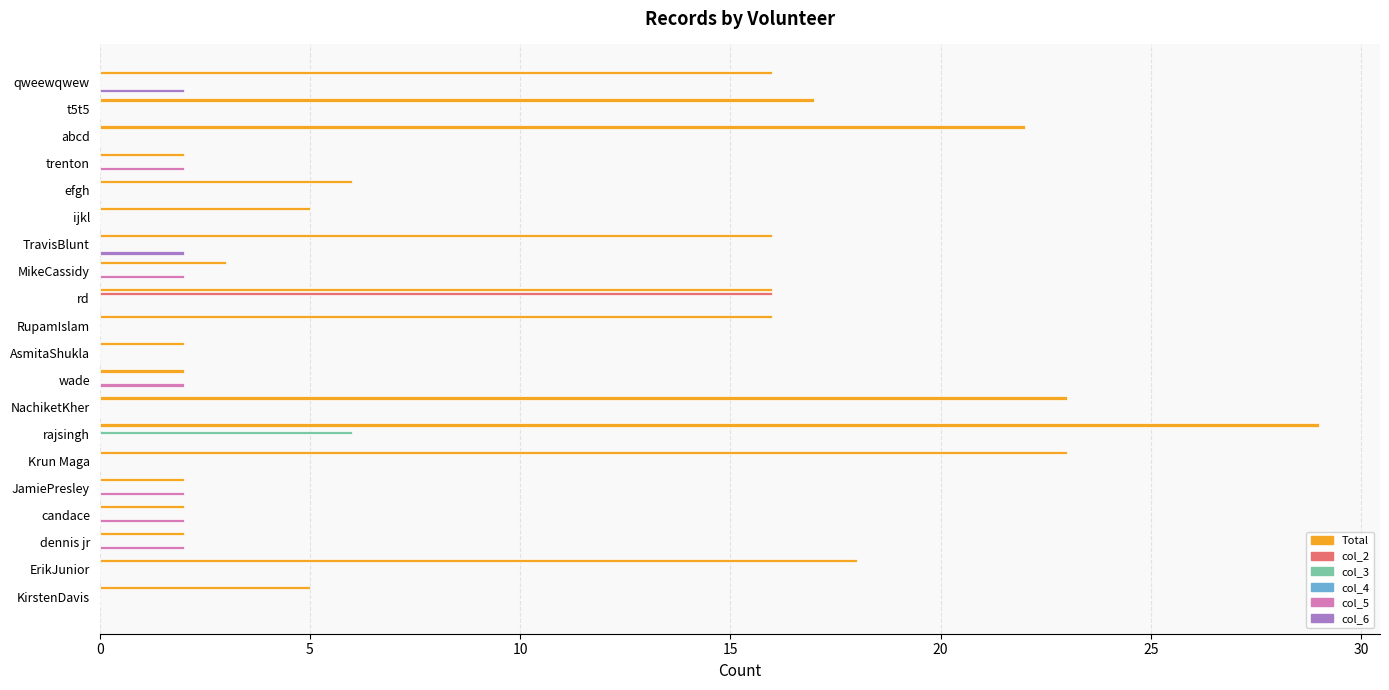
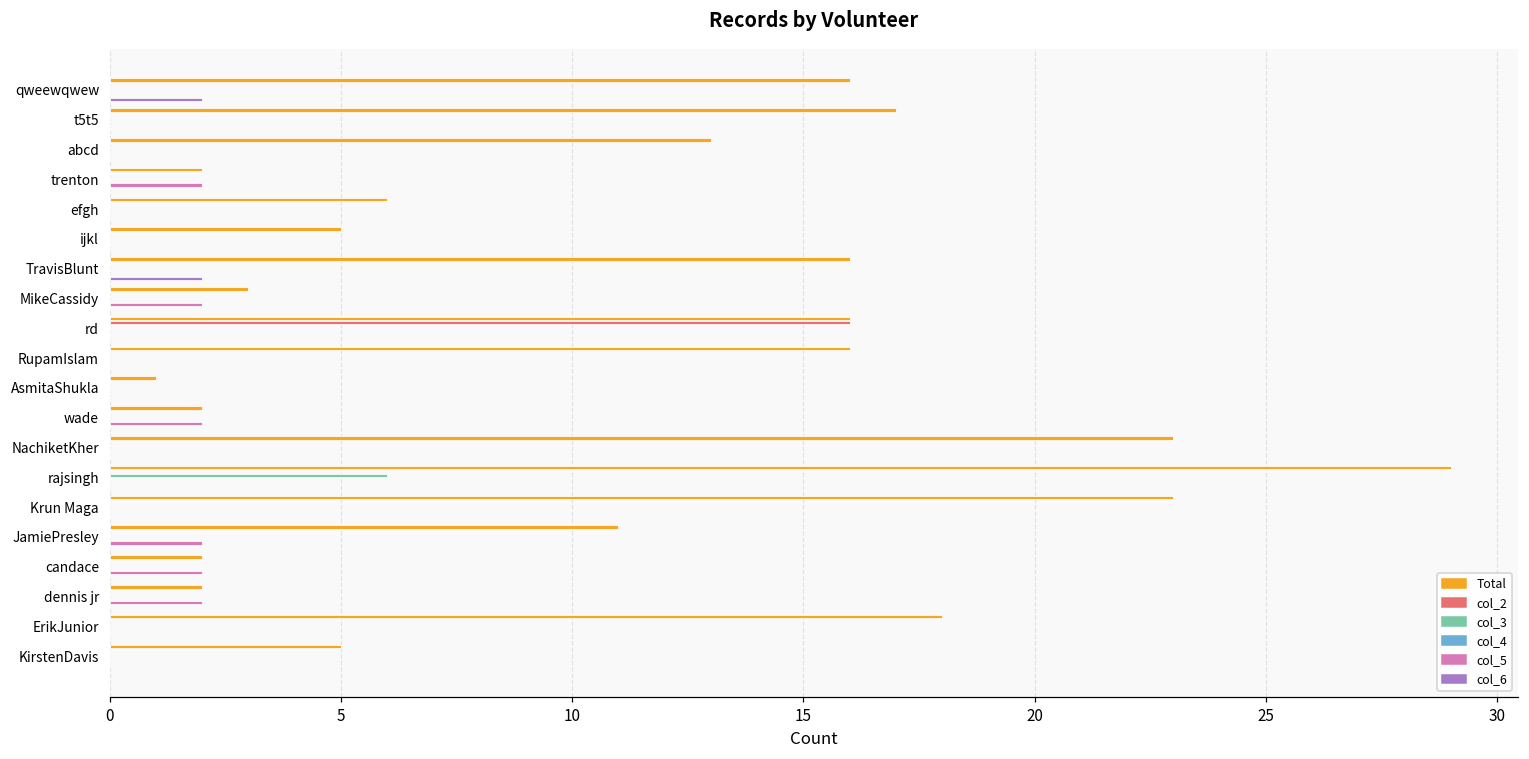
Total, abcd: 22 -> 13
Total, AsmitaShukla: 2 -> 1
Total, JamiePresley: 2 -> 11
